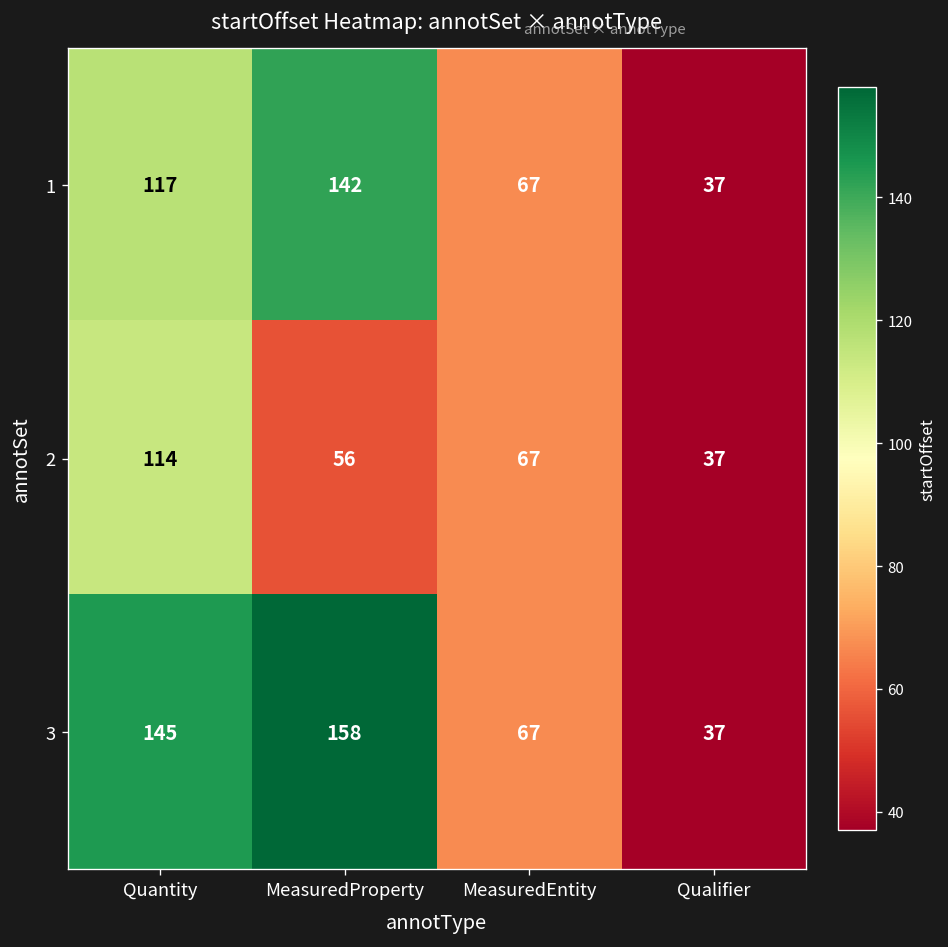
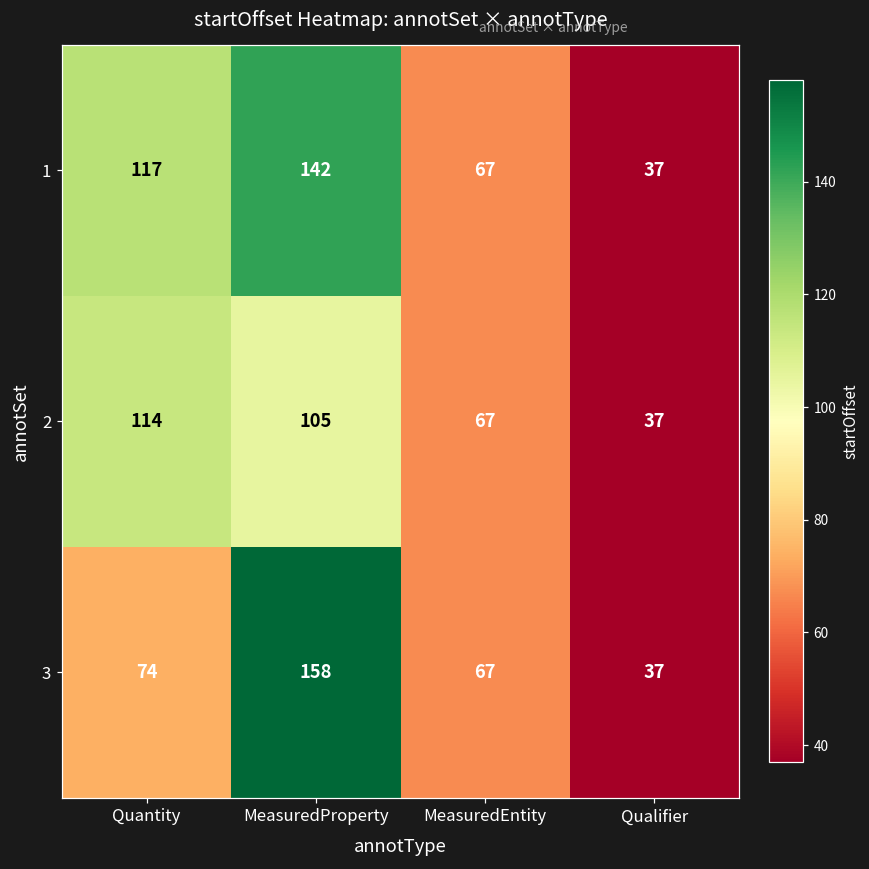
2, MeasuredProperty: 56 -> 105
3, Quantity: 145 -> 74
